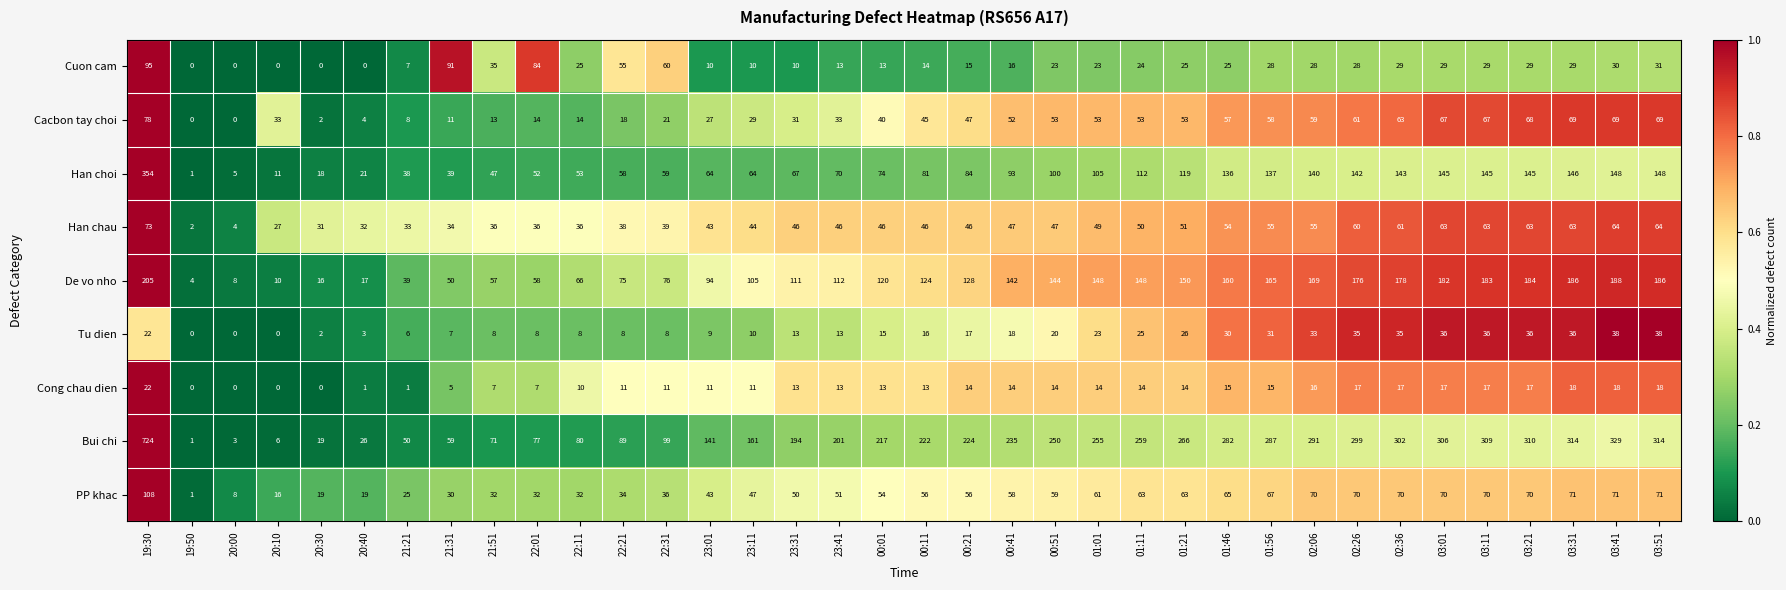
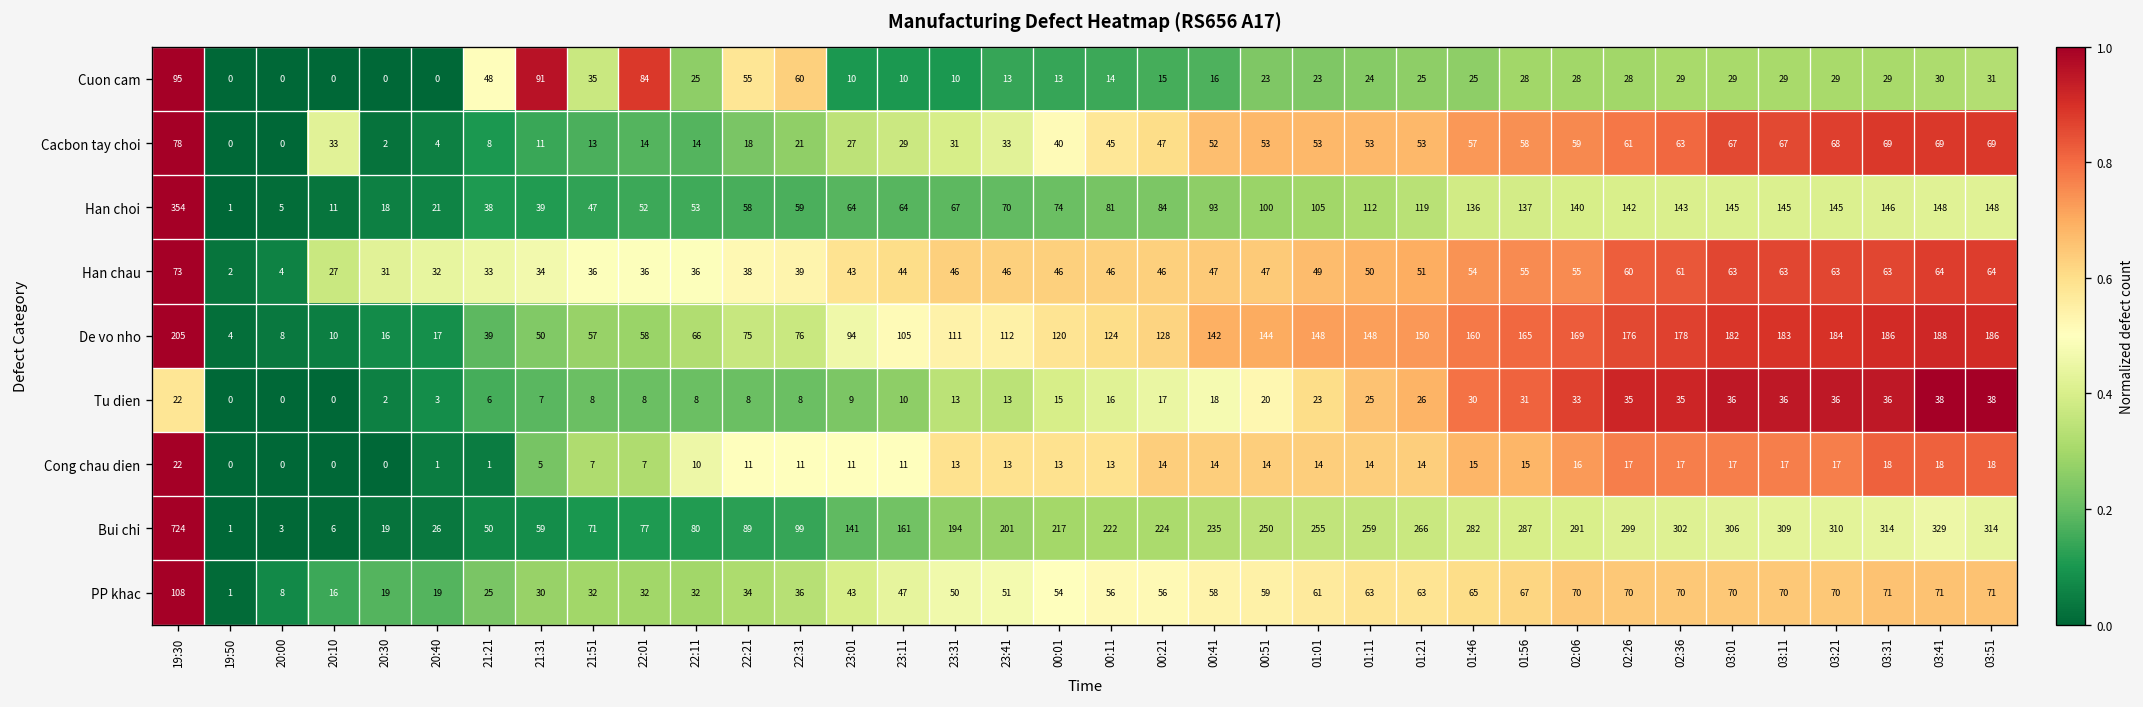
Cuon cam, 21:21: 7 -> 48
